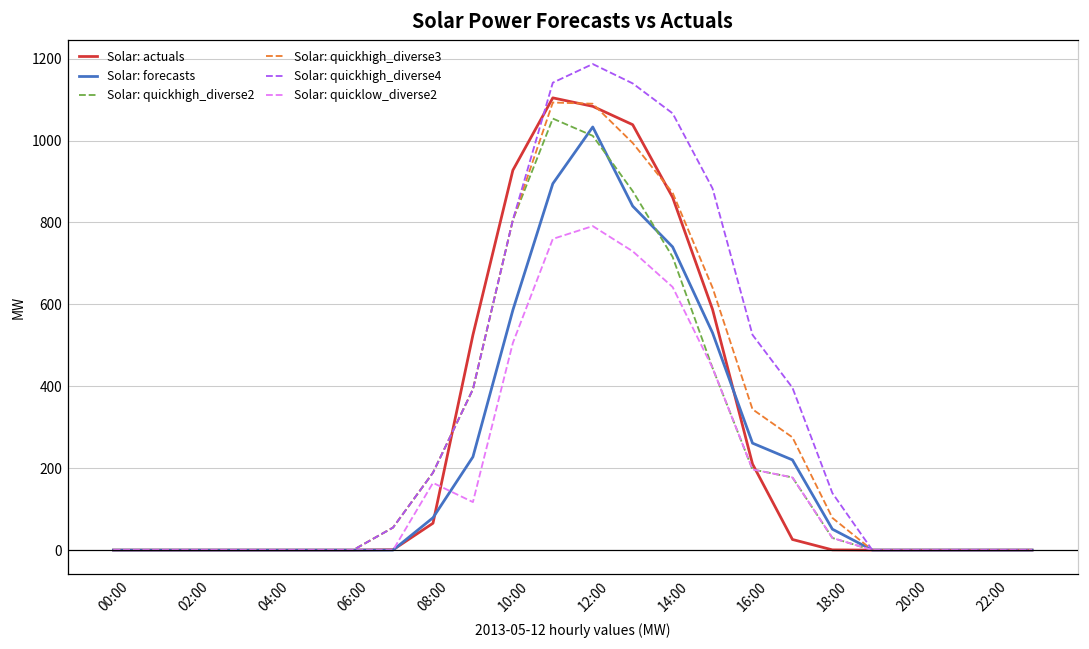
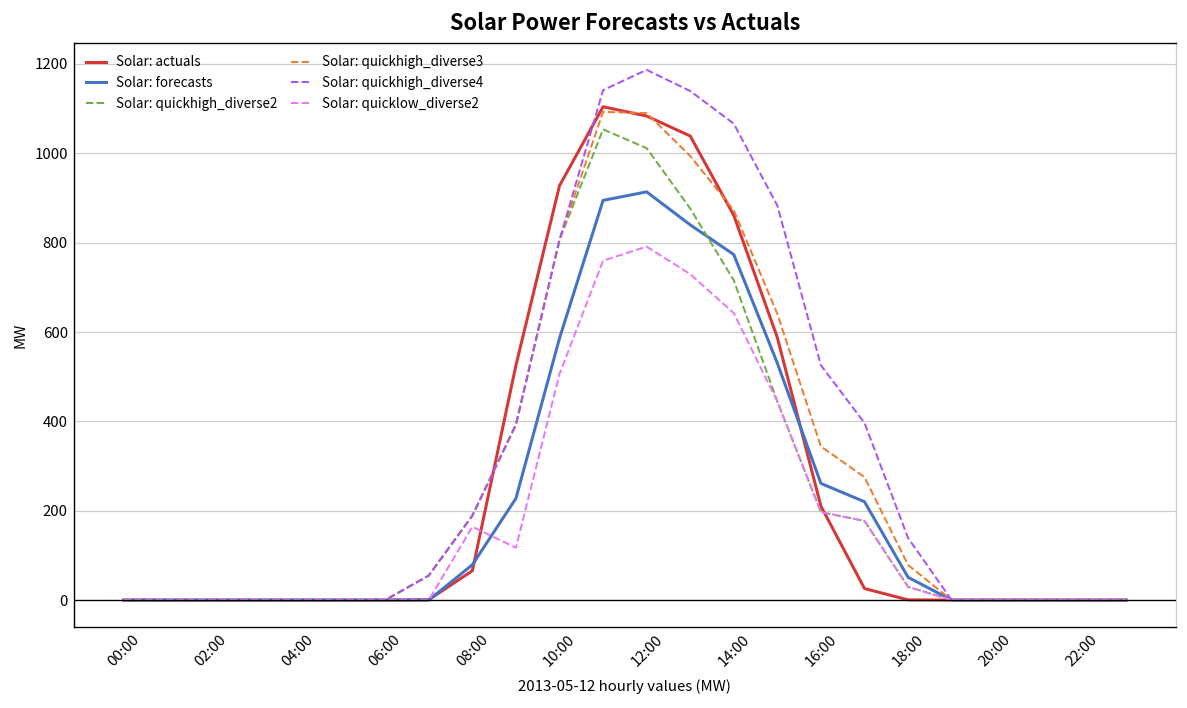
Solar: forecasts, 12:00: 1030 -> 910
Solar: forecasts, 14:00: 740 -> 770
